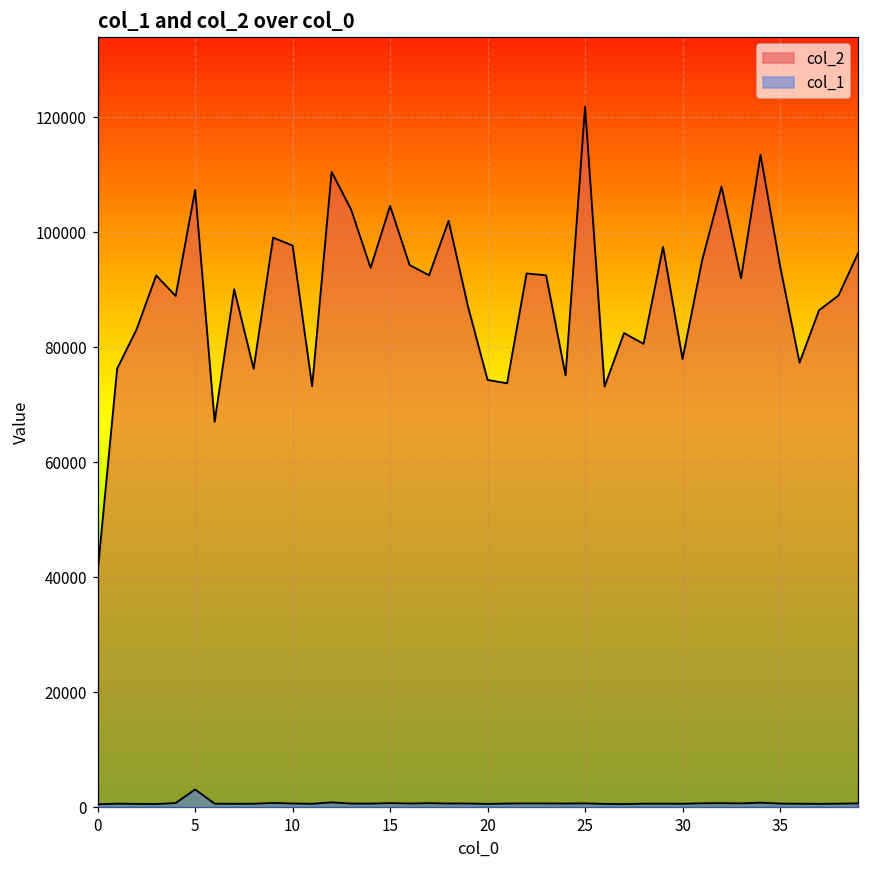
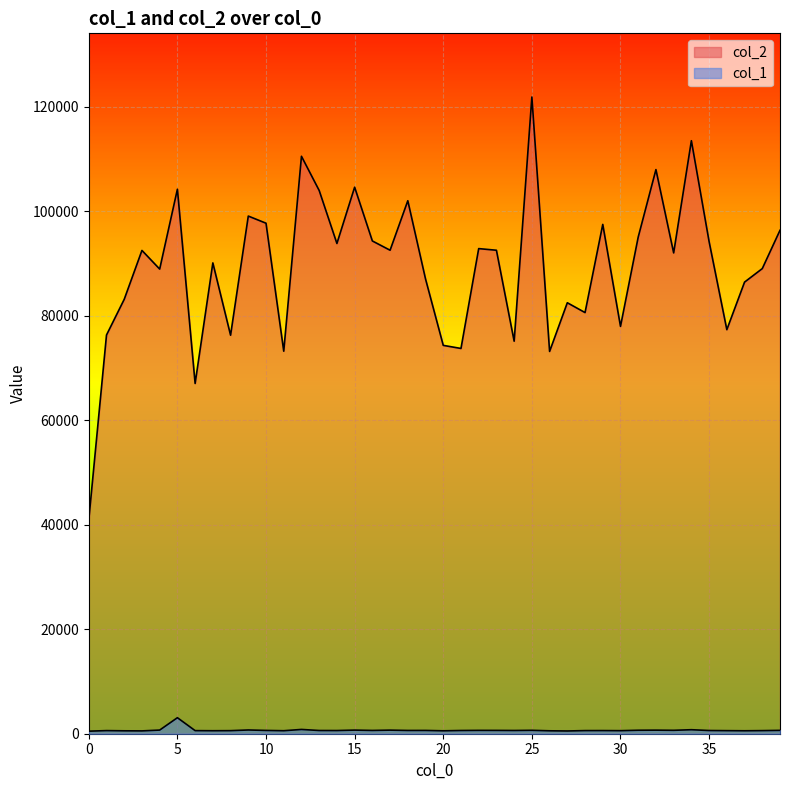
col_2, 5: 107000 -> 104000
